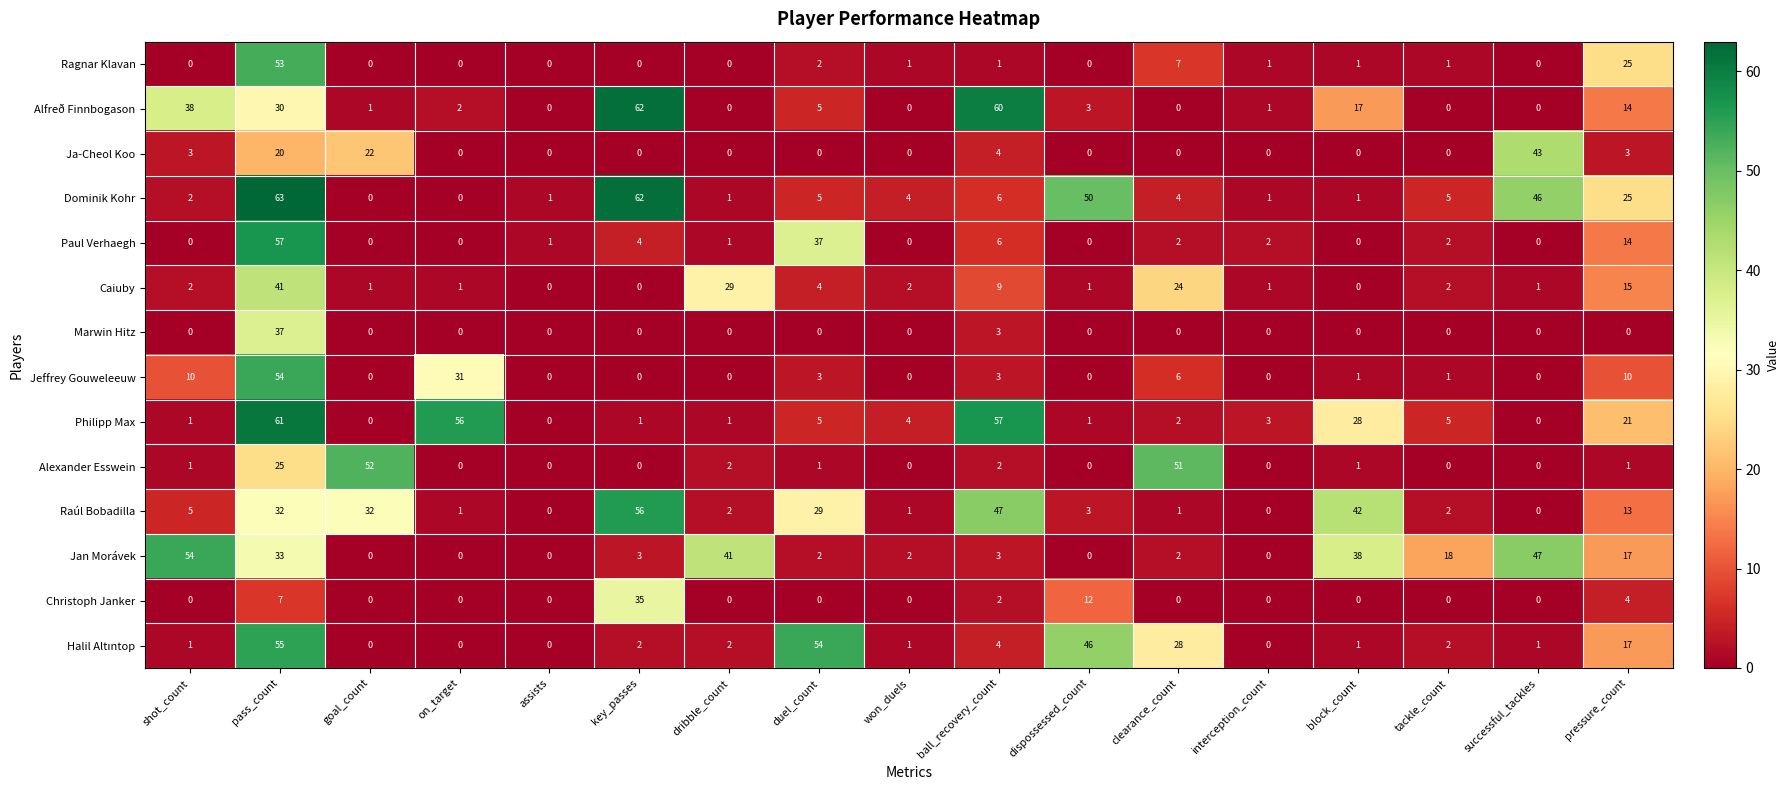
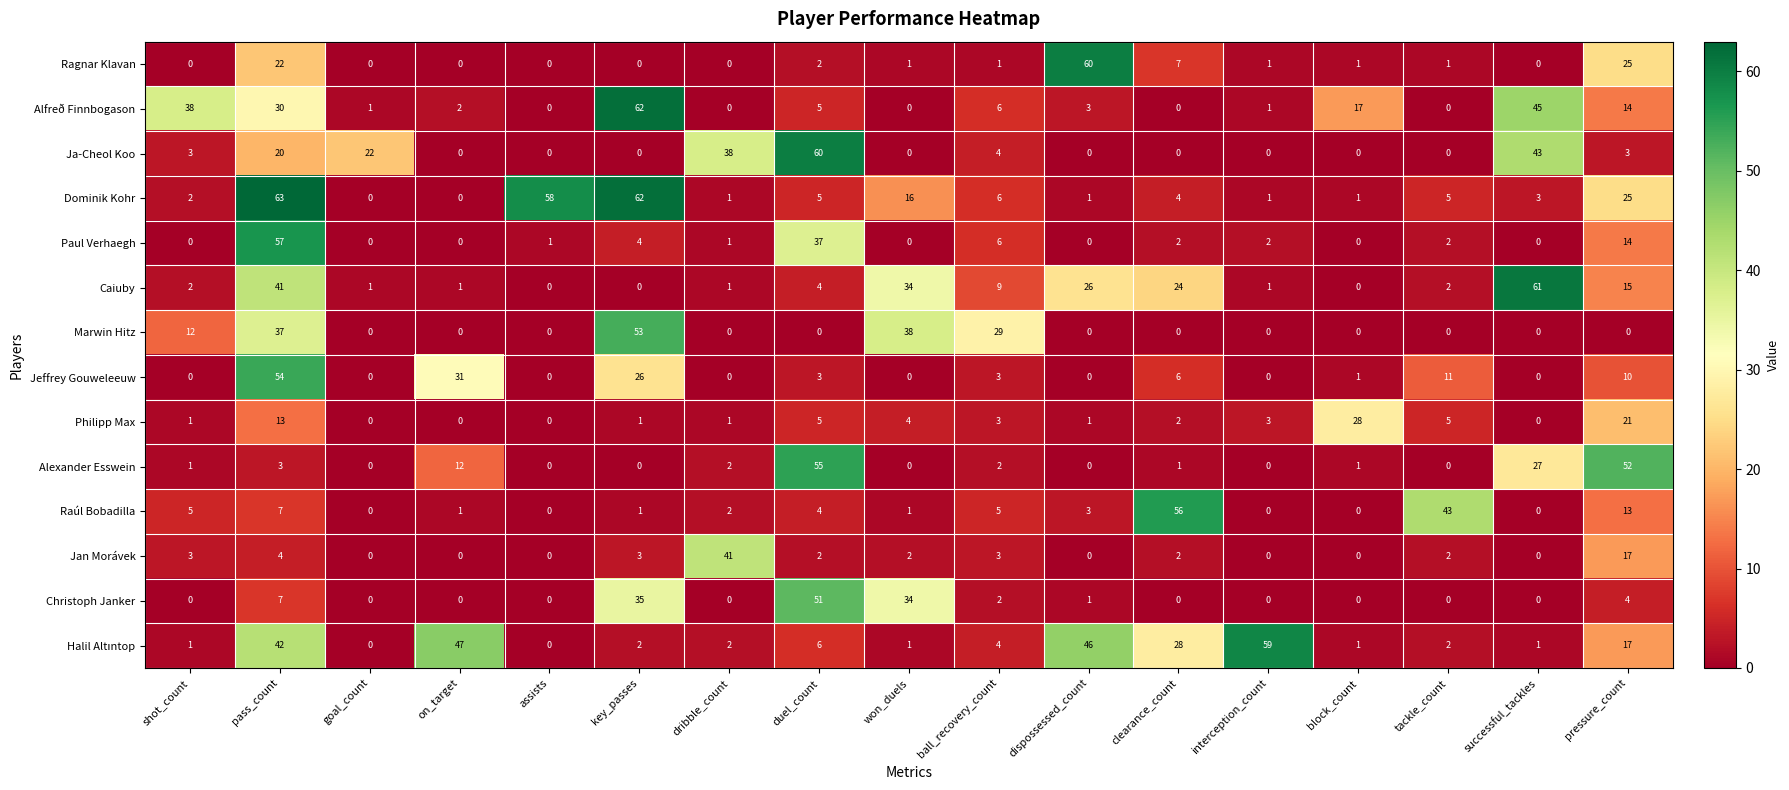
Ragnar Klavan, pass_count: 53 -> 22
Ragnar Klavan, dispossessed_count: 0 -> 60
Alfreð Finnbogason, ball_recovery_count: 60 -> 6
Alfreð Finnbogason, successful_tackles: 0 -> 45
Ja-Cheol Koo, dribble_count: 0 -> 38
Ja-Cheol Koo, duel_count: 0 -> 60
Dominik Kohr, assists: 1 -> 58
Dominik Kohr, won_duels: 4 -> 16
Dominik Kohr, dispossessed_count: 50 -> 1
Dominik Kohr, successful_tackles: 46 -> 3
Caiuby, dribble_count: 29 -> 1
Caiuby, won_duels: 2 -> 34
Caiuby, dispossessed_count: 1 -> 26
Caiuby, successful_tackles: 1 -> 61
Marwin Hitz, shot_count: 0 -> 12
Marwin Hitz, key_passes: 0 -> 53
Marwin Hitz, won_duels: 0 -> 38
Marwin Hitz, ball_recovery_count: 3 -> 29
Jeffrey Gouweleeuw, shot_count: 10 -> 0
Jeffrey Gouweleeuw, key_passes: 0 -> 26
Jeffrey Gouweleeuw, tackle_count: 1 -> 11
Philipp Max, pass_count: 61 -> 13
Philipp Max, on_target: 56 -> 0
Philipp Max, ball_recovery_count: 57 -> 3
Alexander Esswein, pass_count: 25 -> 3
Alexander Esswein, goal_count: 52 -> 0
Alexander Esswein, on_target: 0 -> 12
Alexander Esswein, duel_count: 1 -> 55
Alexander Esswein, clearance_count: 51 -> 1
Alexander Esswein, successful_tackles: 0 -> 27
Alexander Esswein, pressure_count: 1 -> 52
Raúl Bobadilla, pass_count: 32 -> 7
Raúl Bobadilla, goal_count: 32 -> 0
Raúl Bobadilla, key_passes: 56 -> 1
Raúl Bobadilla, duel_count: 29 -> 4
Raúl Bobadilla, ball_recovery_count: 47 -> 5
Raúl Bobadilla, clearance_count: 1 -> 56
Raúl Bobadilla, block_count: 42 -> 0
Raúl Bobadilla, tackle_count: 2 -> 43
Jan Morávek, shot_count: 54 -> 3
Jan Morávek, pass_count: 33 -> 4
Jan Morávek, block_count: 38 -> 0
Jan Morávek, tackle_count: 18 -> 2
Jan Morávek, successful_tackles: 47 -> 0
Christoph Janker, duel_count: 0 -> 51
Christoph Janker, won_duels: 0 -> 34
Christoph Janker, dispossessed_count: 12 -> 1
Halil Altıntop, pass_count: 55 -> 42
Halil Altıntop, on_target: 0 -> 47
Halil Altıntop, duel_count: 54 -> 6
Halil Altıntop, interception_count: 0 -> 59
